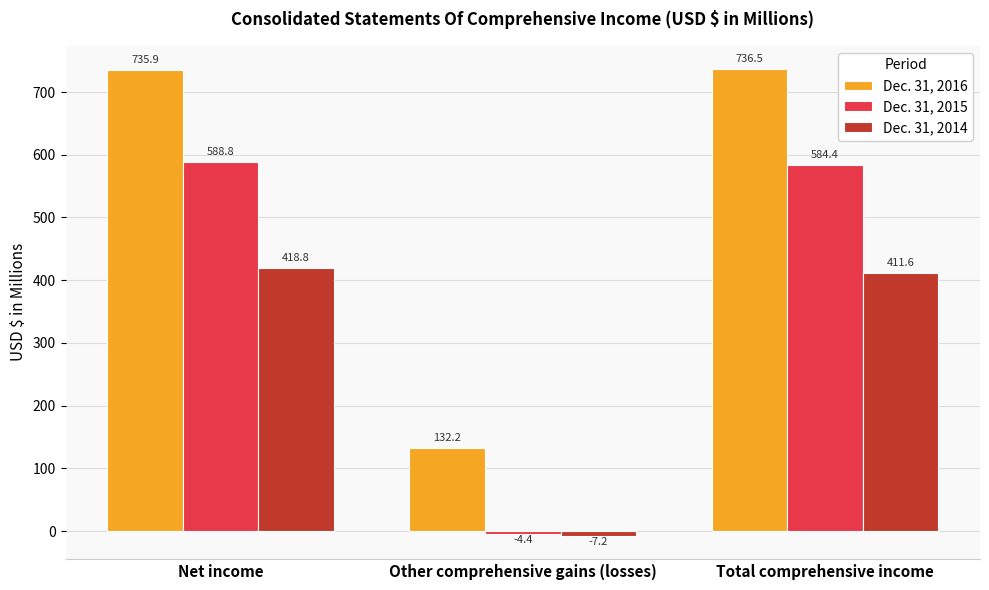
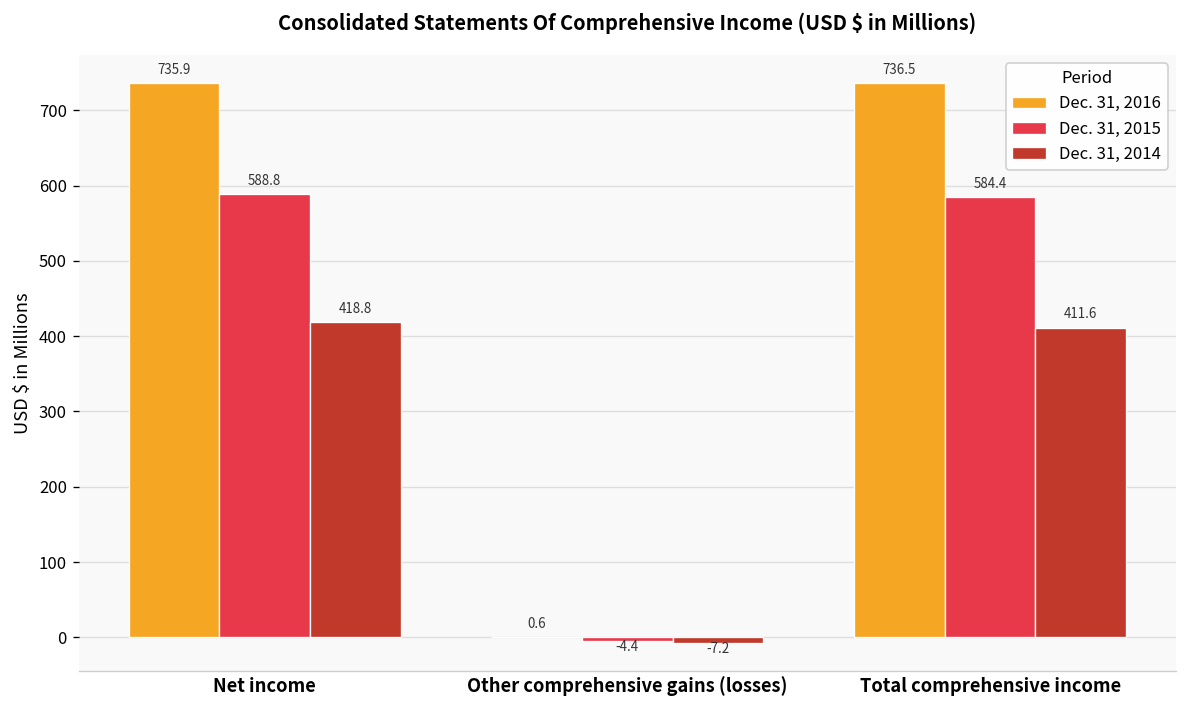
Dec. 31, 2016, Other comprehensive gains (losses): 132.2 -> 0.6
